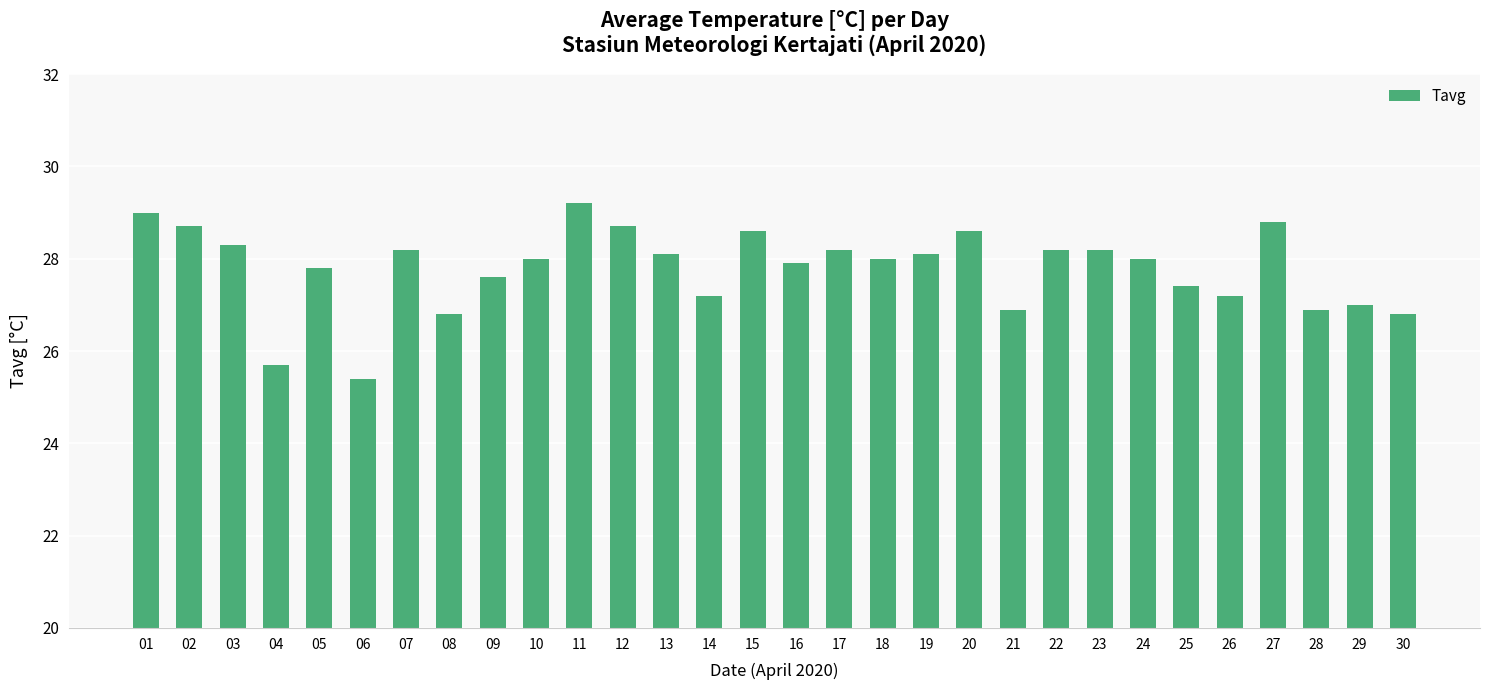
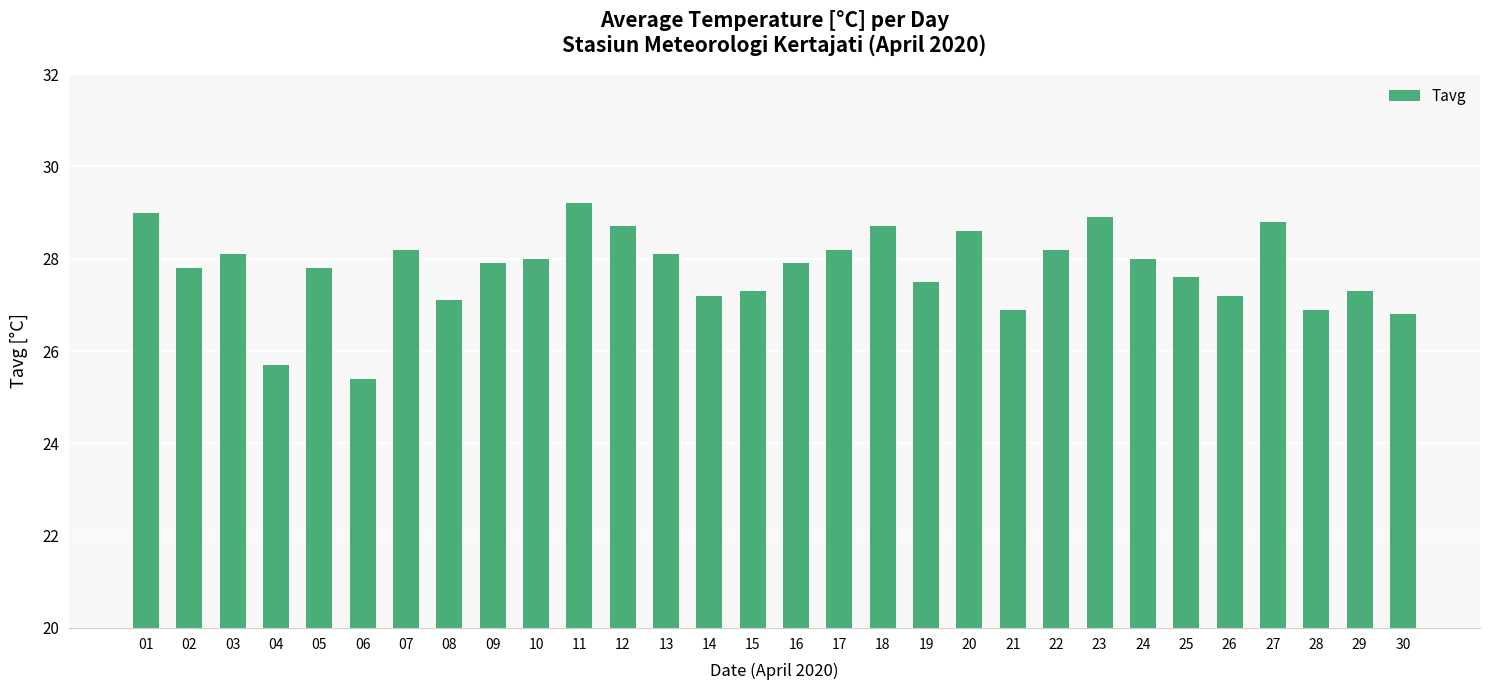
02: 28.7 -> 27.8
03: 28.3 -> 28.1
08: 26.8 -> 27.1
09: 27.6 -> 27.9
15: 28.6 -> 27.3
18: 28.0 -> 28.7
19: 28.1 -> 27.5
23: 28.2 -> 28.9
25: 27.4 -> 27.6
29: 27.0 -> 27.3
